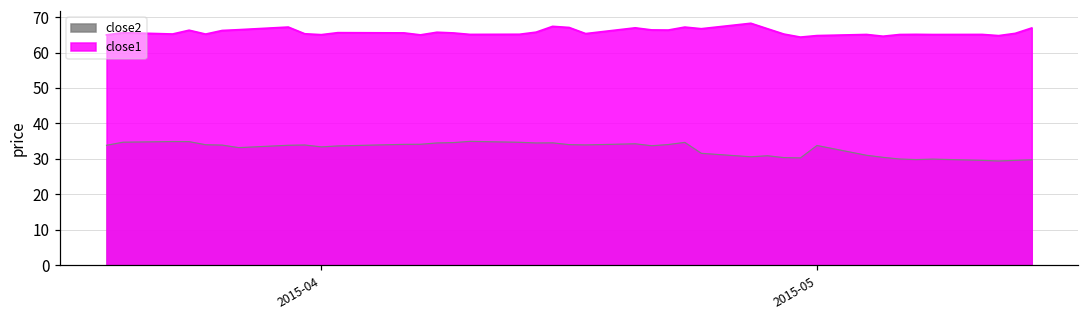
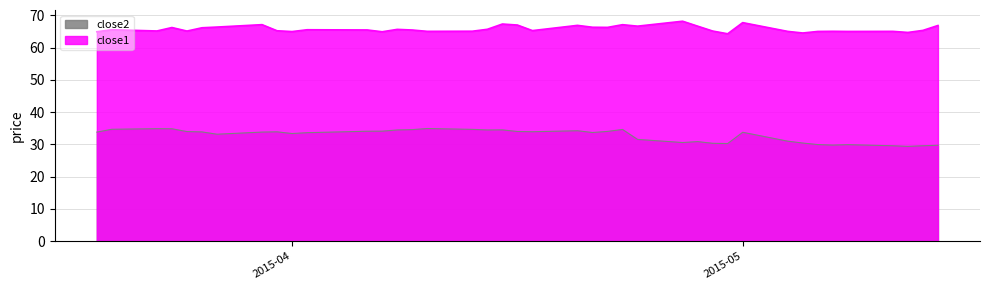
close1, 2015-05: 65 -> 68
